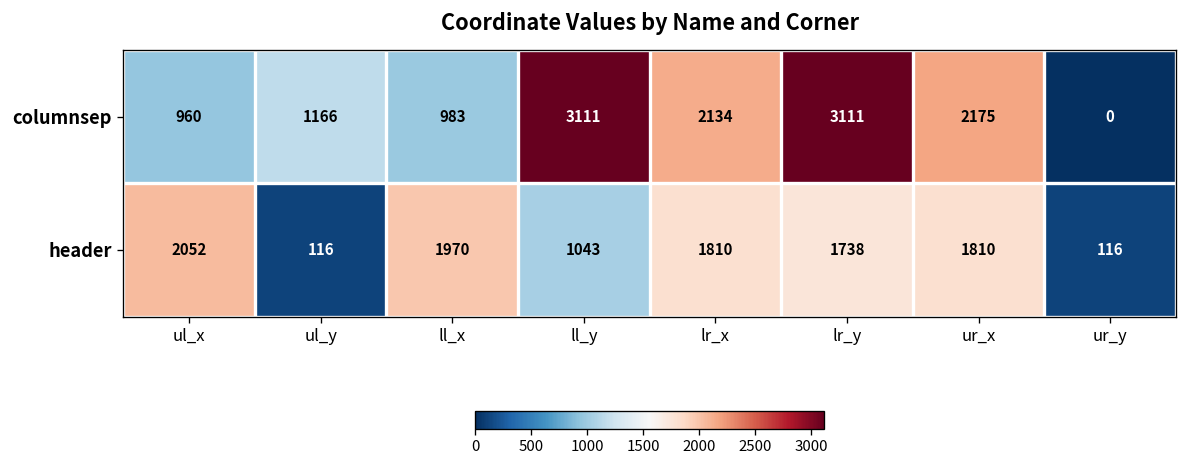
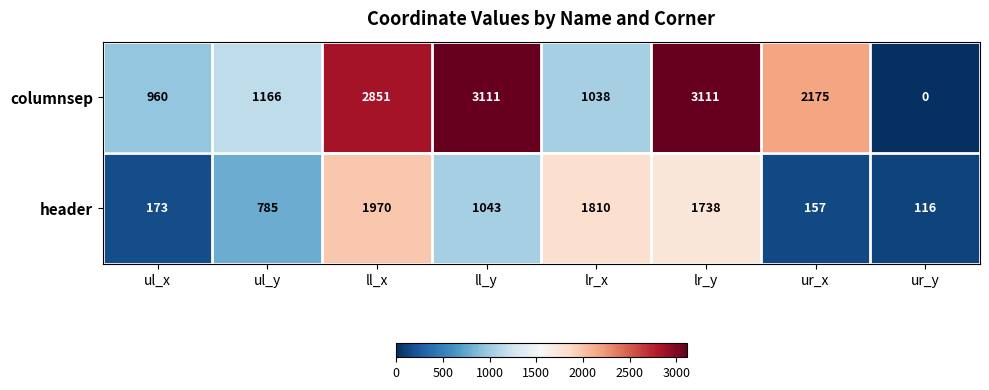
columnsep, ll_x: 983 -> 2851
columnsep, lr_x: 2134 -> 1038
header, ul_x: 2052 -> 173
header, ul_y: 116 -> 785
header, ur_x: 1810 -> 157
